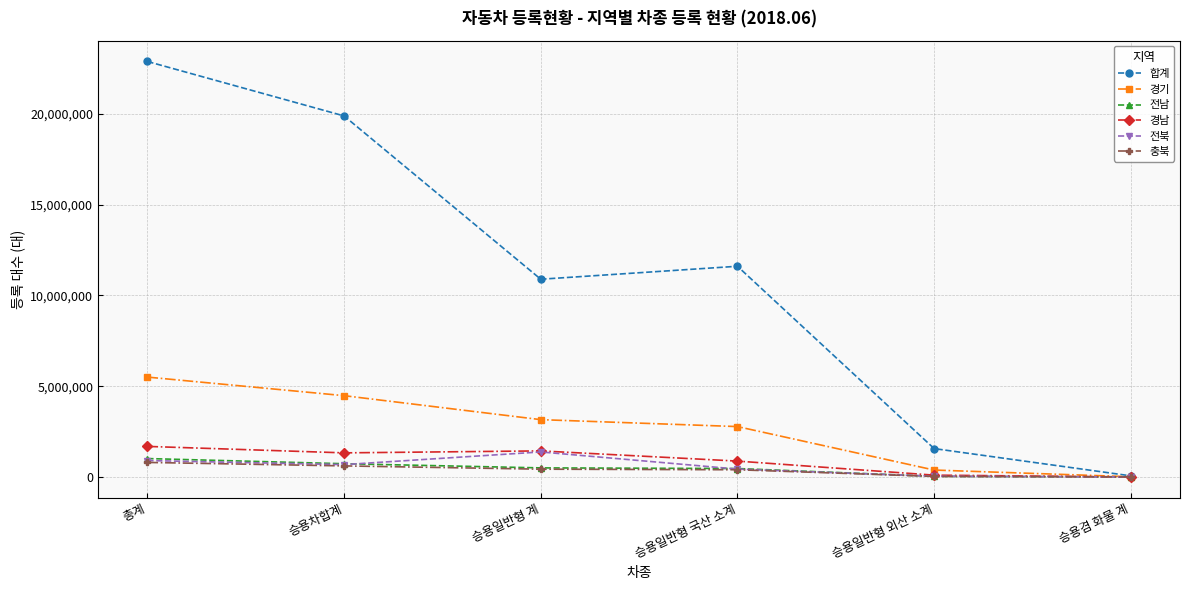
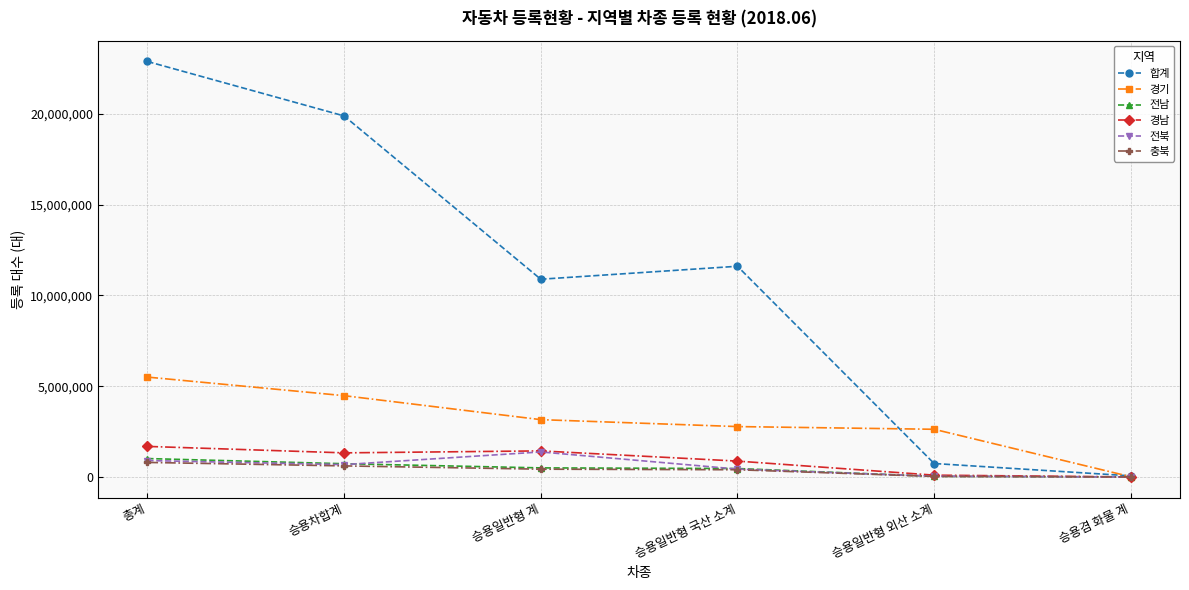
합계, 승용일반형 외산 소계: 1,600,000 -> 700,000
경기, 승용일반형 외산 소계: 400,000 -> 2,600,000
